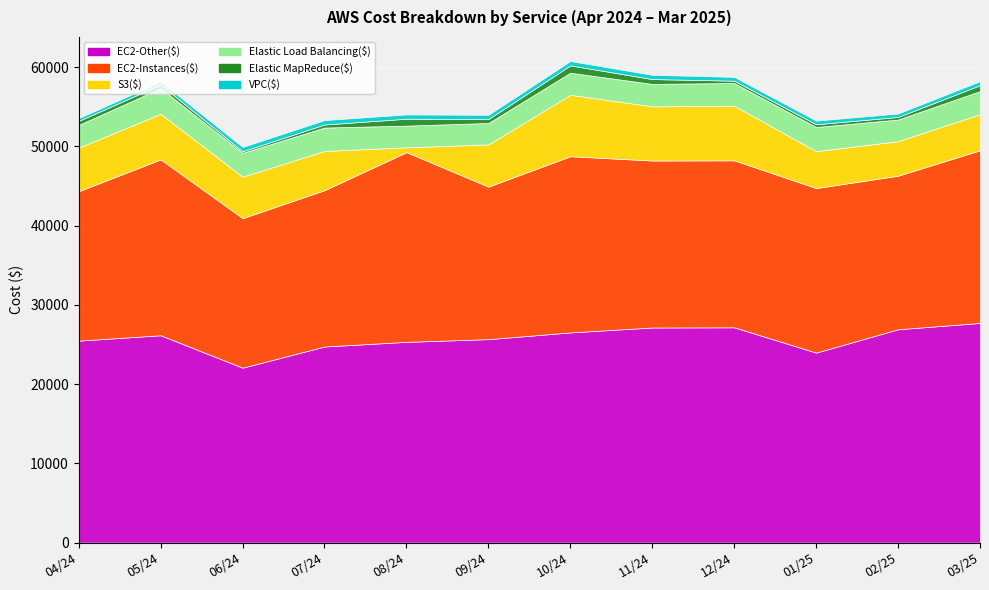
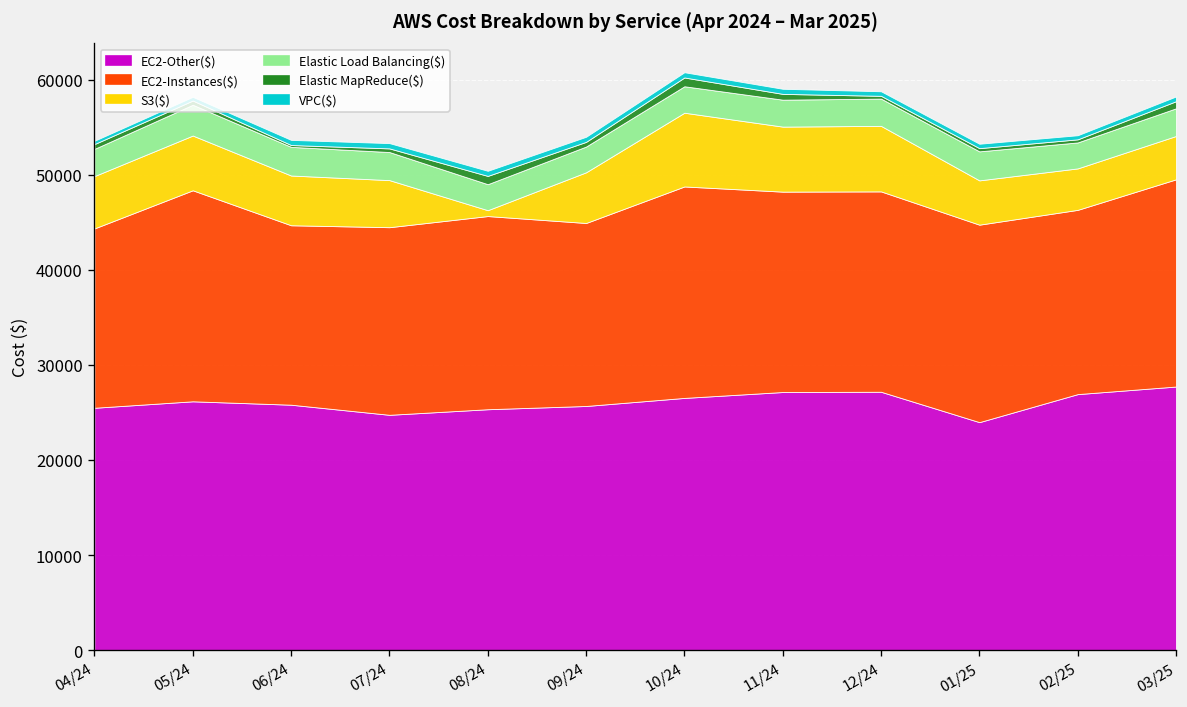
EC2-Other($), 06/24: 22000 -> 26000
EC2-Instances($), 08/24: 24000 -> 20000
